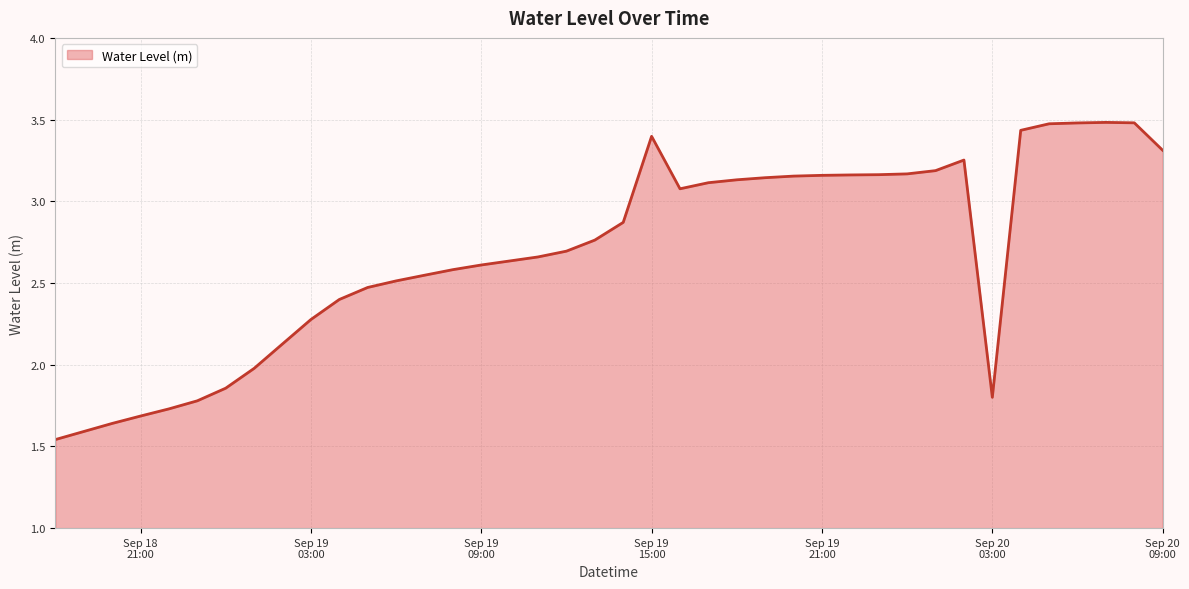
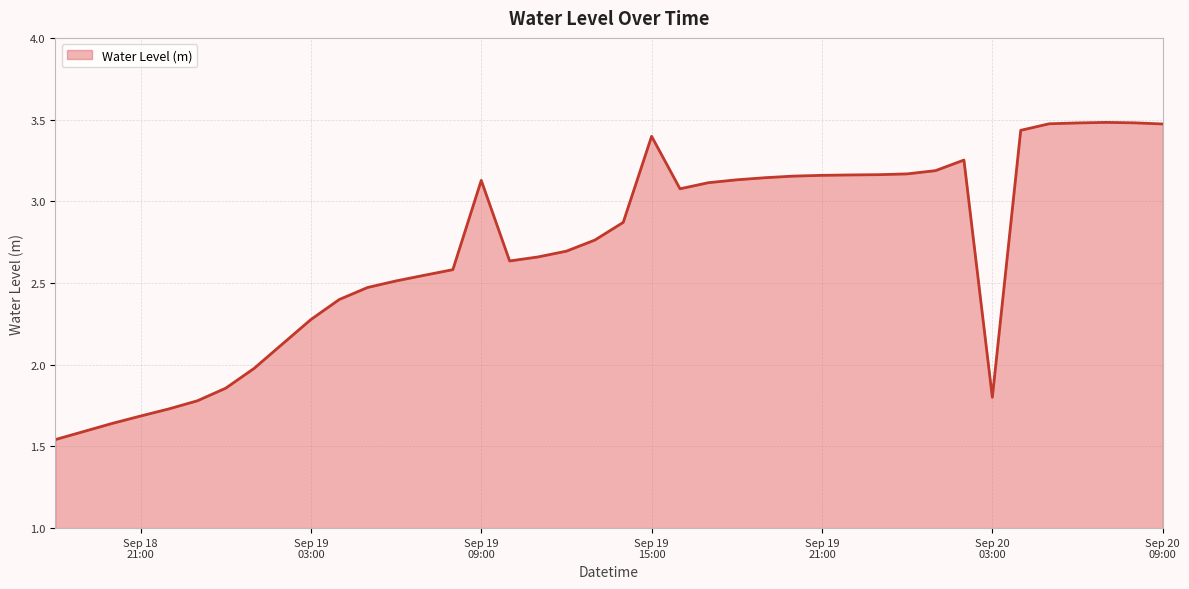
Sep 19 09:00: 2.61 -> 3.13
Sep 20 09:00: 3.31 -> 3.47
